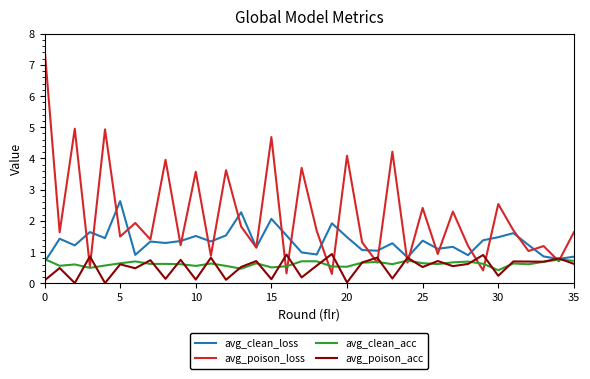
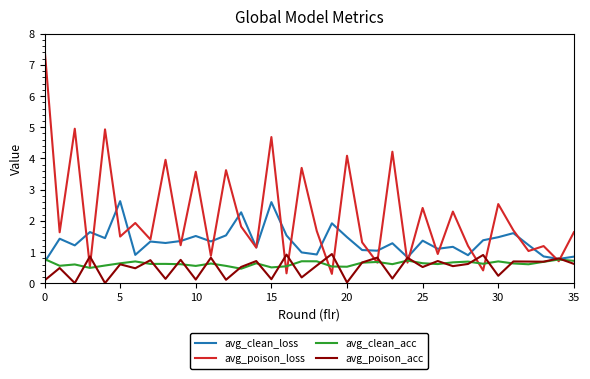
avg_clean_loss, 15: 2.1 -> 2.6
avg_clean_acc, 30: 0.4 -> 0.7
